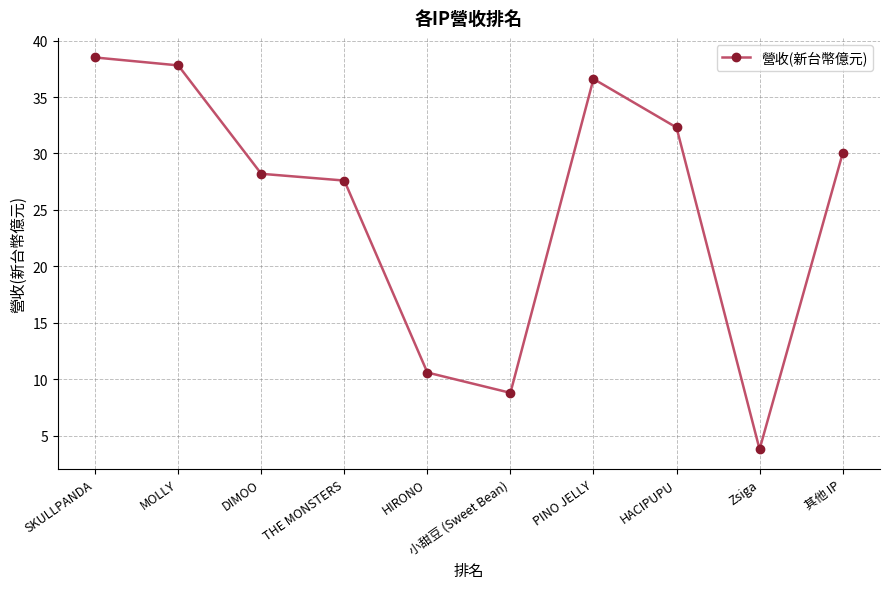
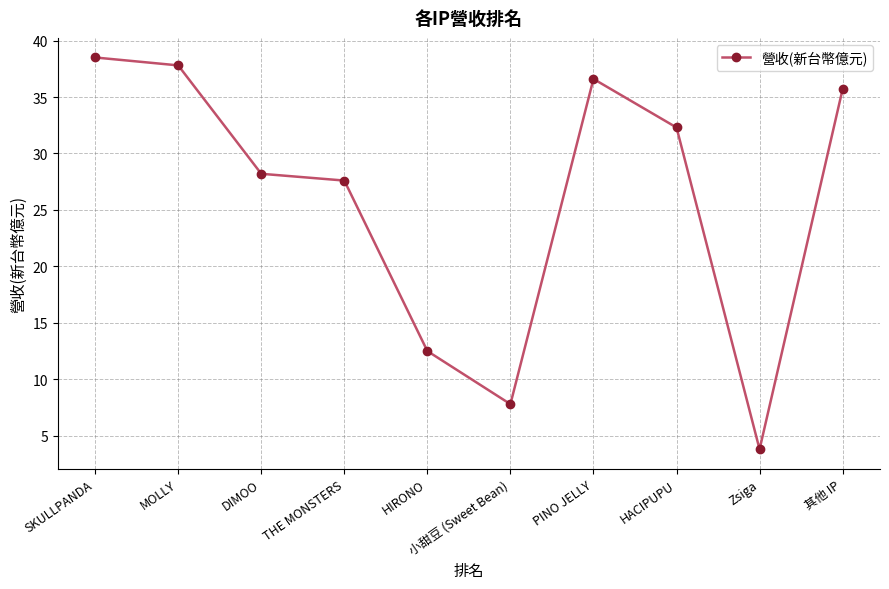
HIRONO: 10.6 -> 12.5
小甜豆 (Sweet Bean): 8.8 -> 7.8
其他 IP: 30.0 -> 35.7
